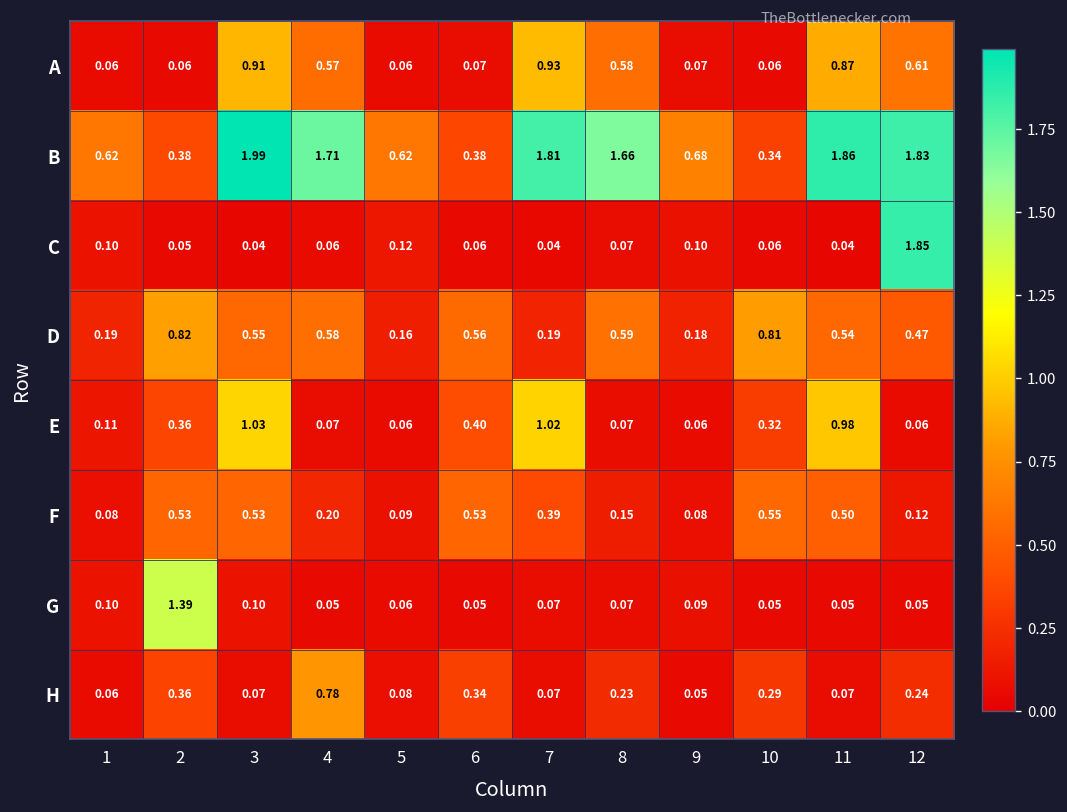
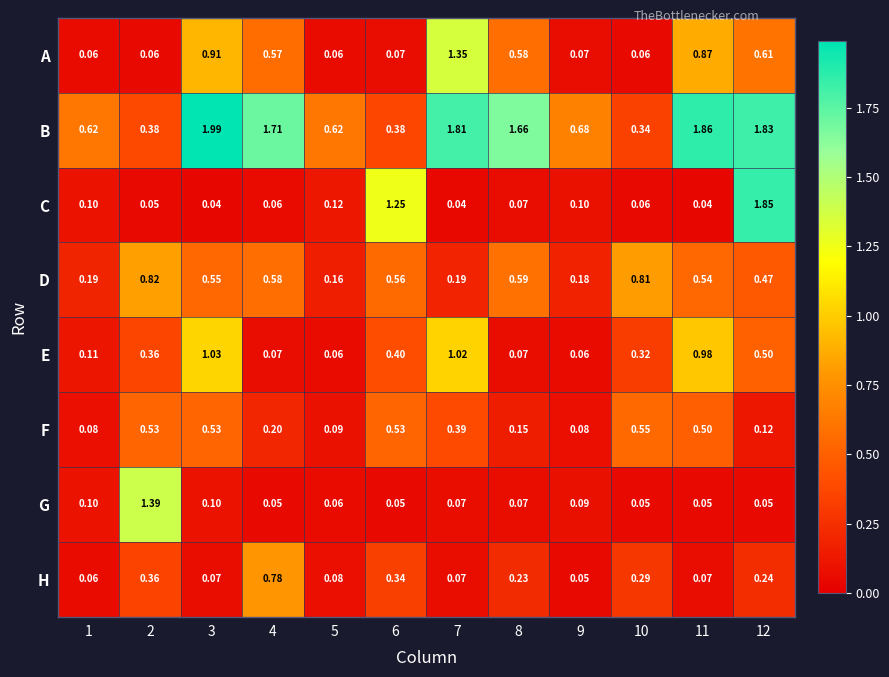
A, 7: 0.93 -> 1.35
C, 6: 0.06 -> 1.25
E, 12: 0.06 -> 0.50
